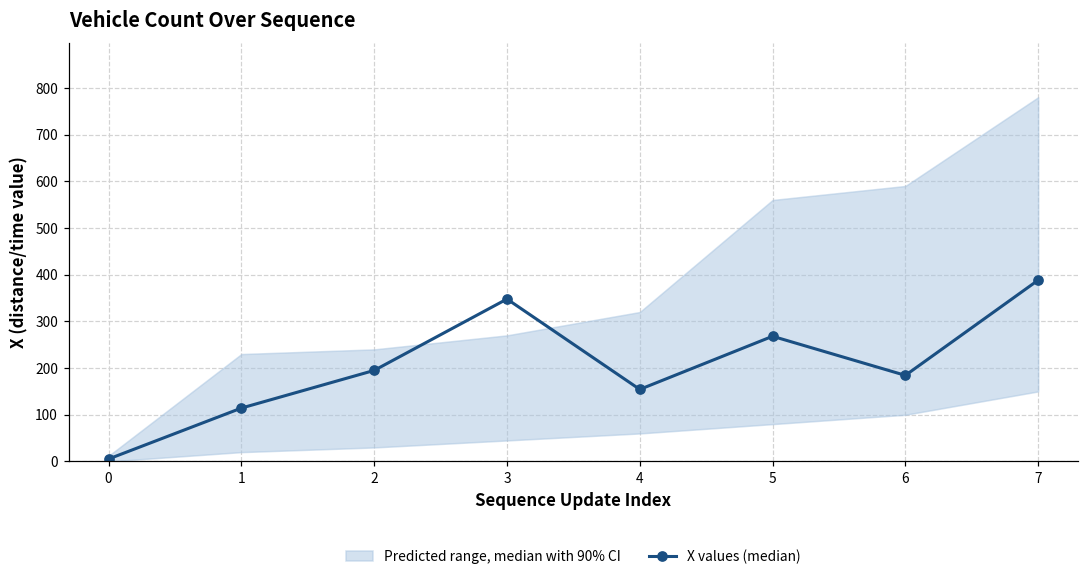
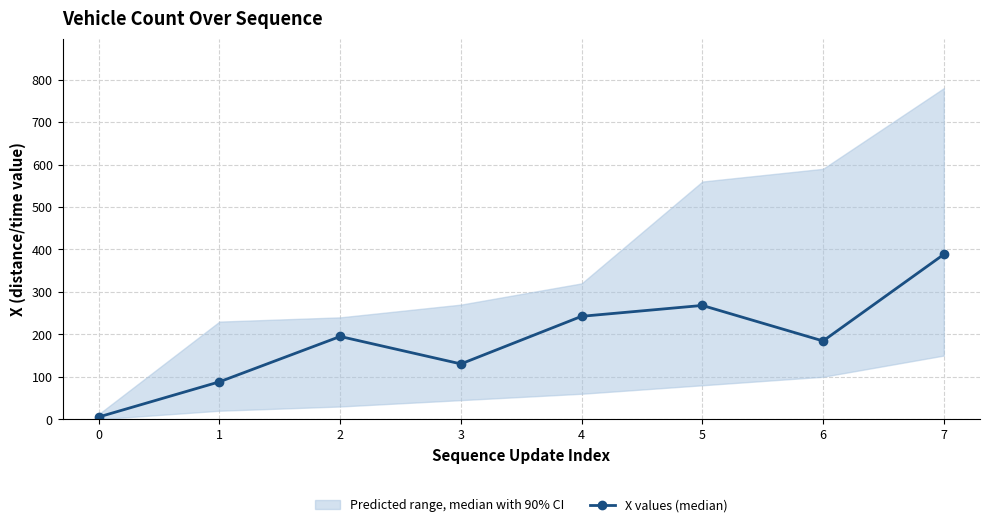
X values (median), 1: 110 -> 90
X values (median), 3: 350 -> 130
X values (median), 4: 150 -> 240
